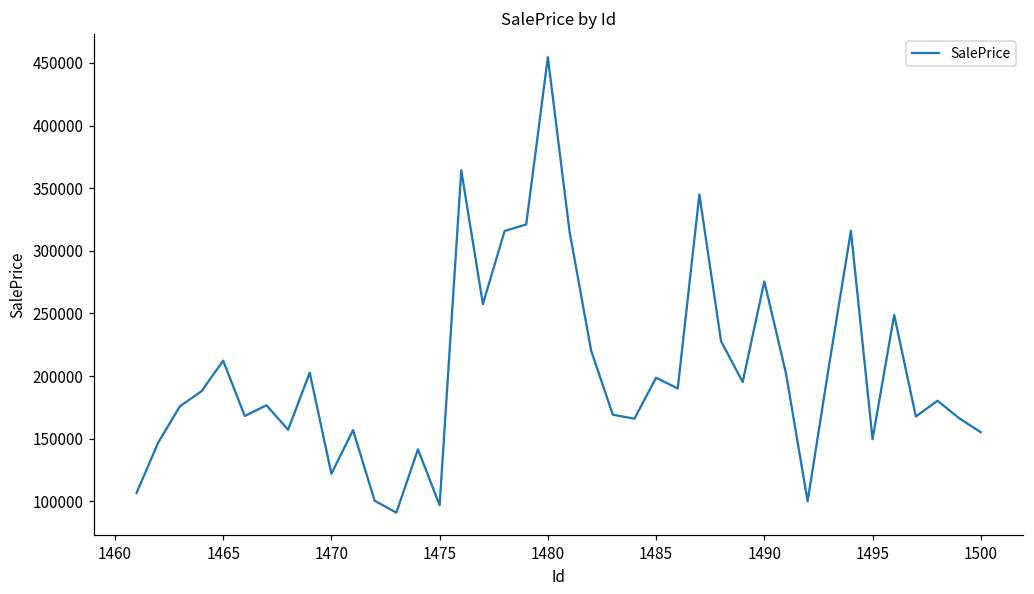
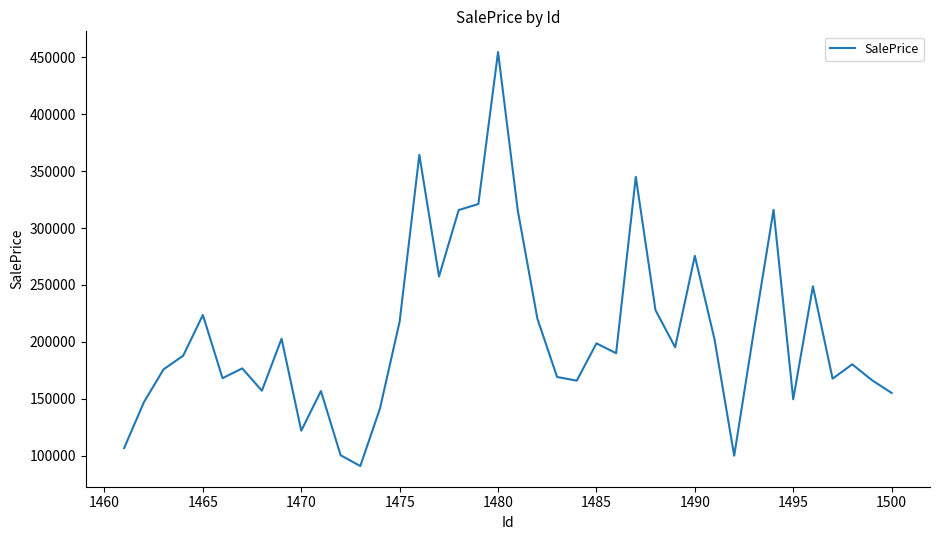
1465: 212000 -> 224000
1475: 97000 -> 218000
